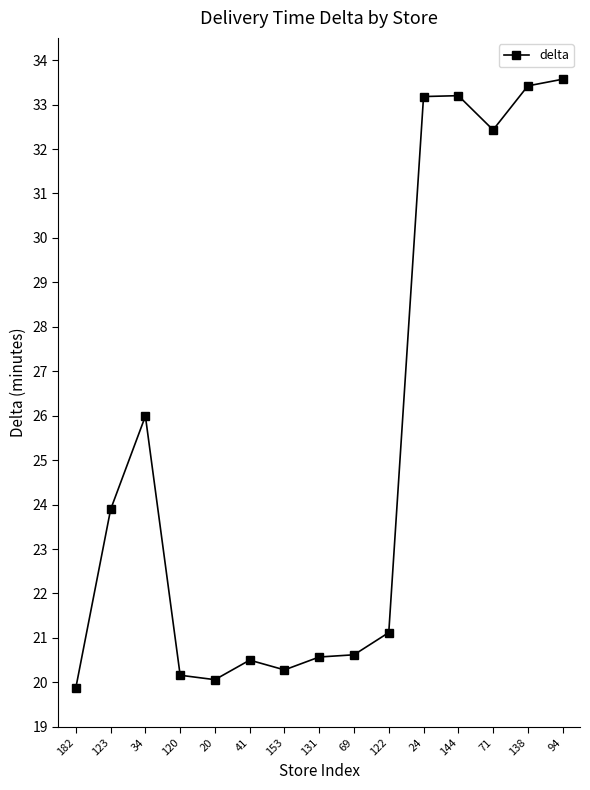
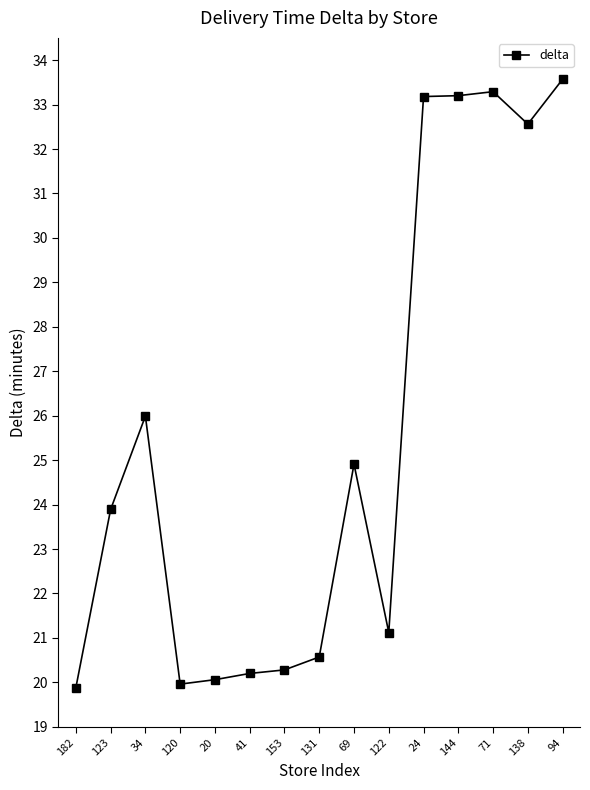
120: 20.2 -> 20.0
41: 20.5 -> 20.2
69: 20.6 -> 24.9
71: 32.4 -> 33.3
138: 33.4 -> 32.6
